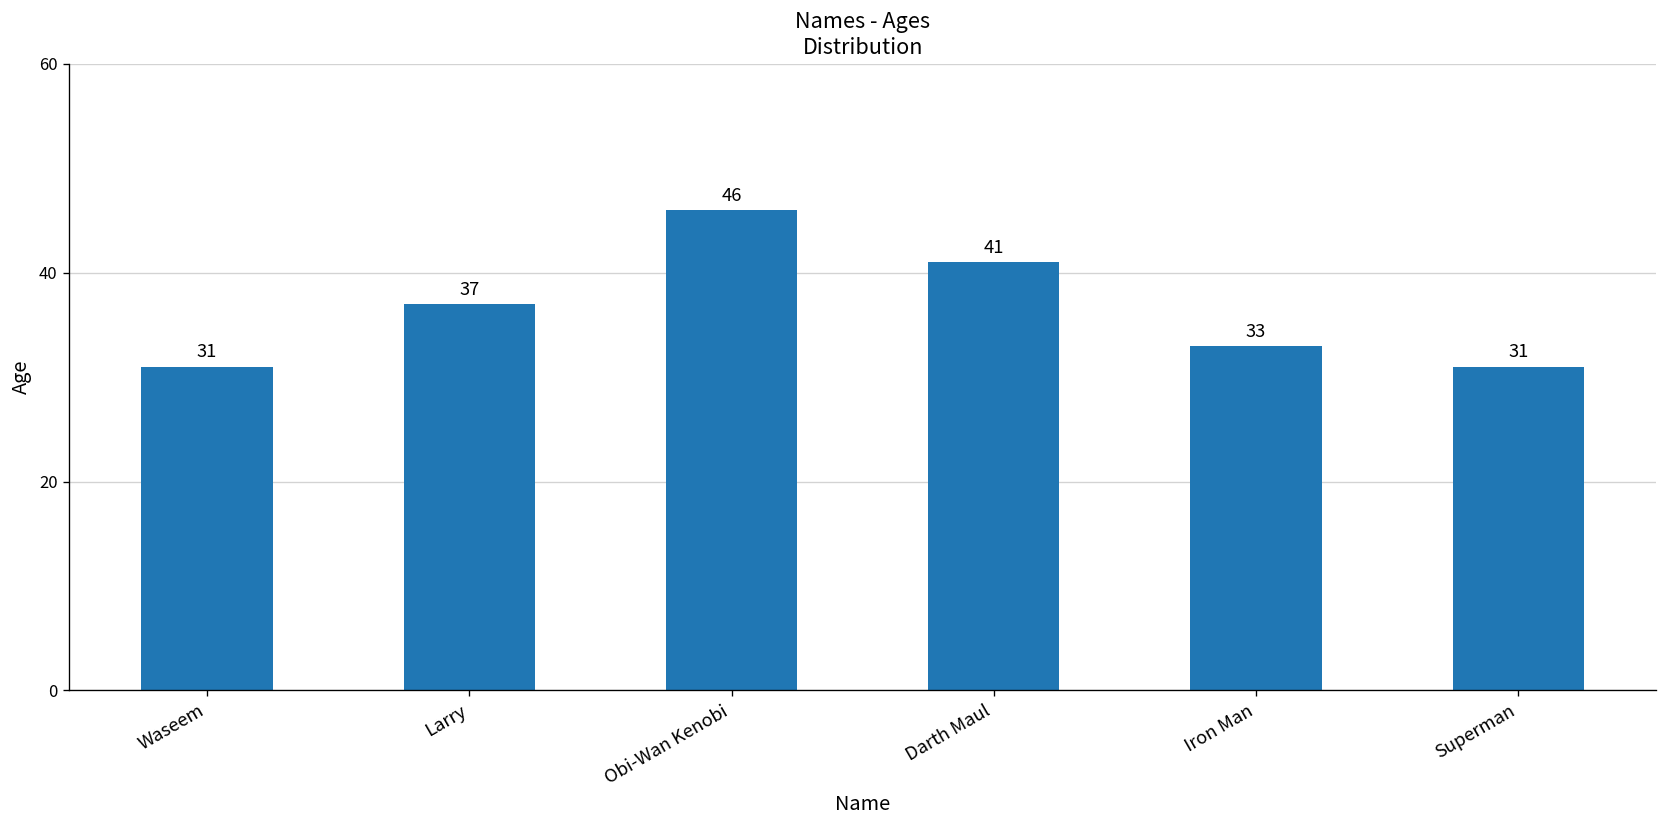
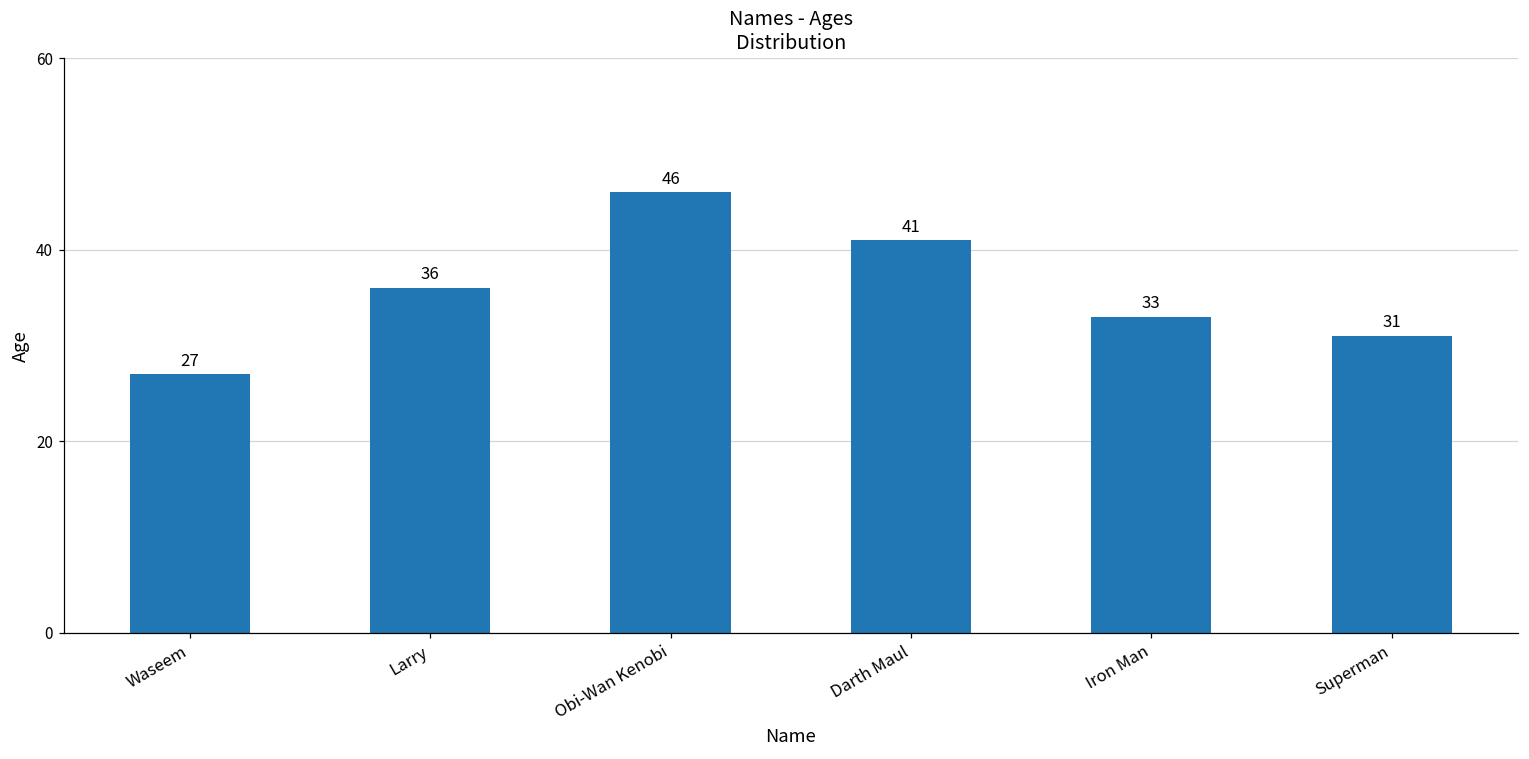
Waseem: 31 -> 27
Larry: 37 -> 36
